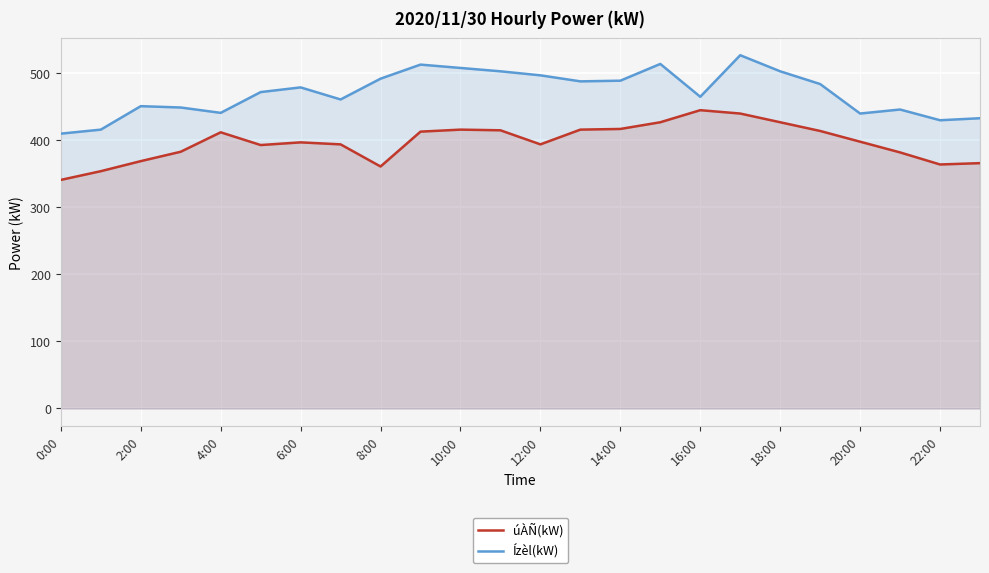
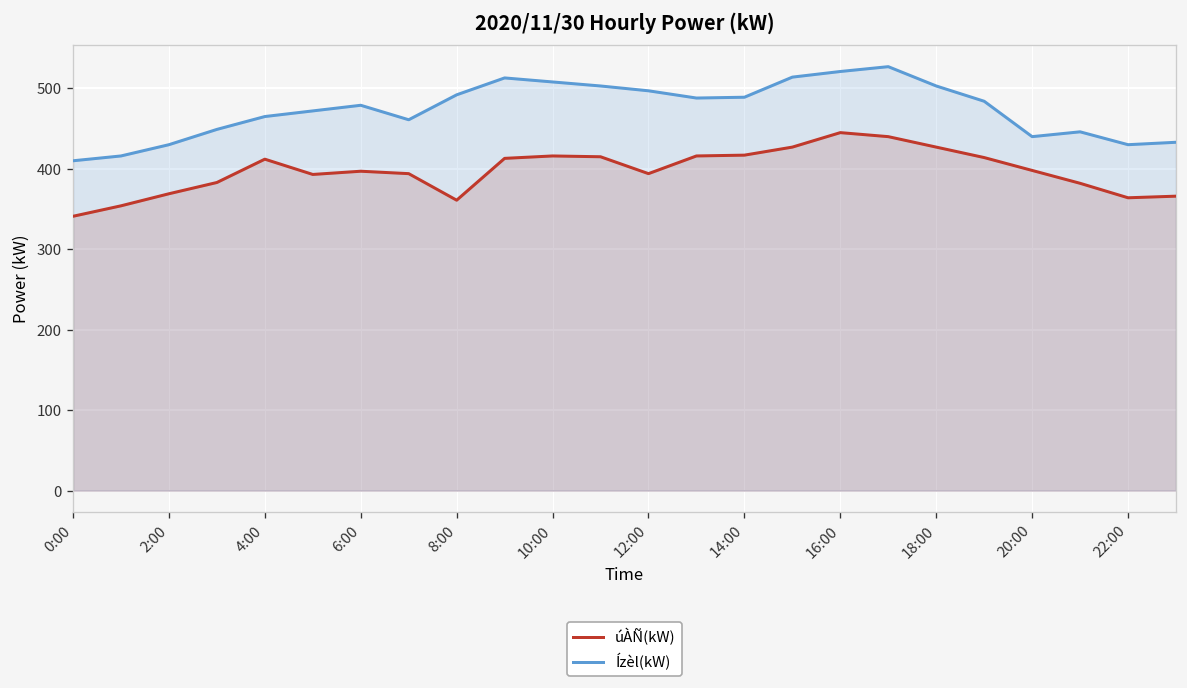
Ízèl(kW), 2:00: 450 -> 430
Ízèl(kW), 4:00: 440 -> 470
Ízèl(kW), 16:00: 470 -> 520
